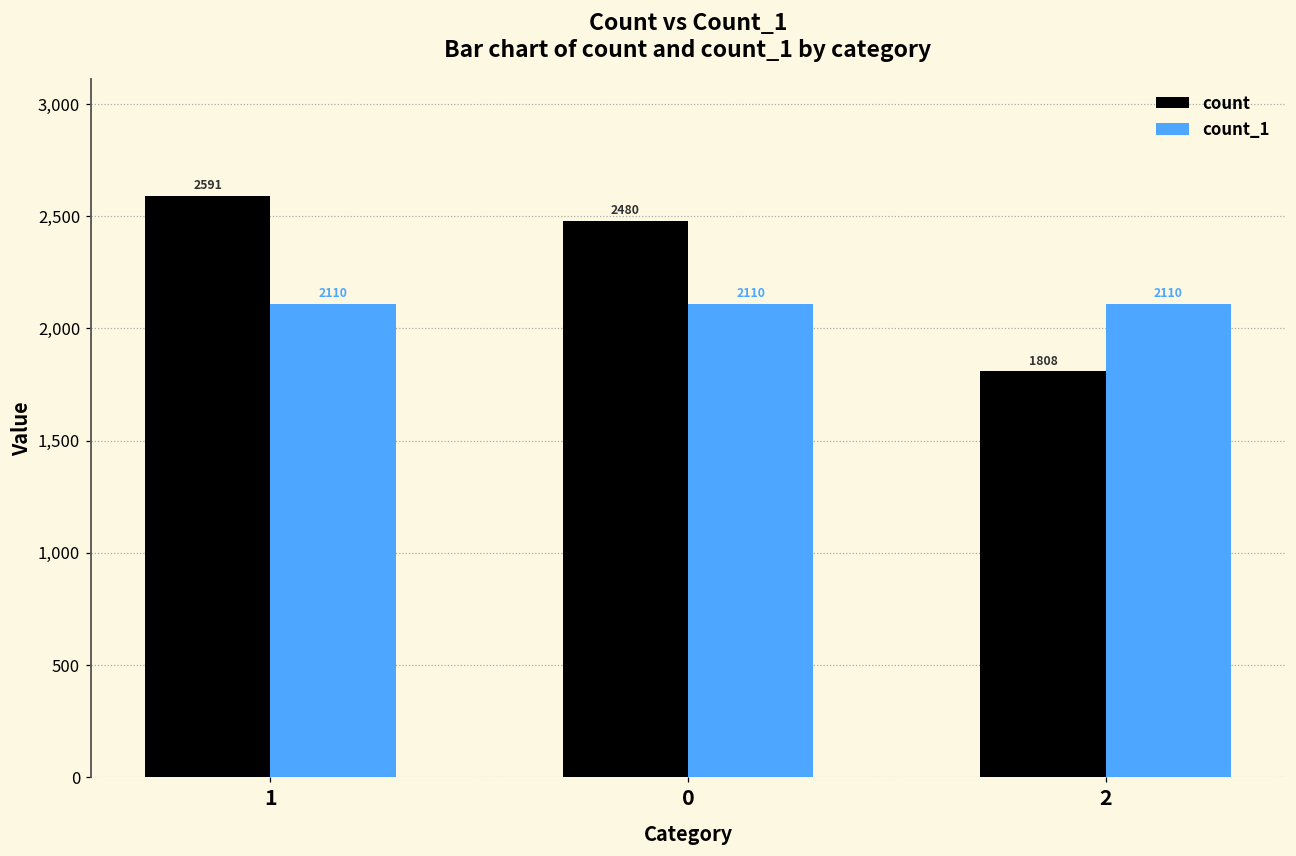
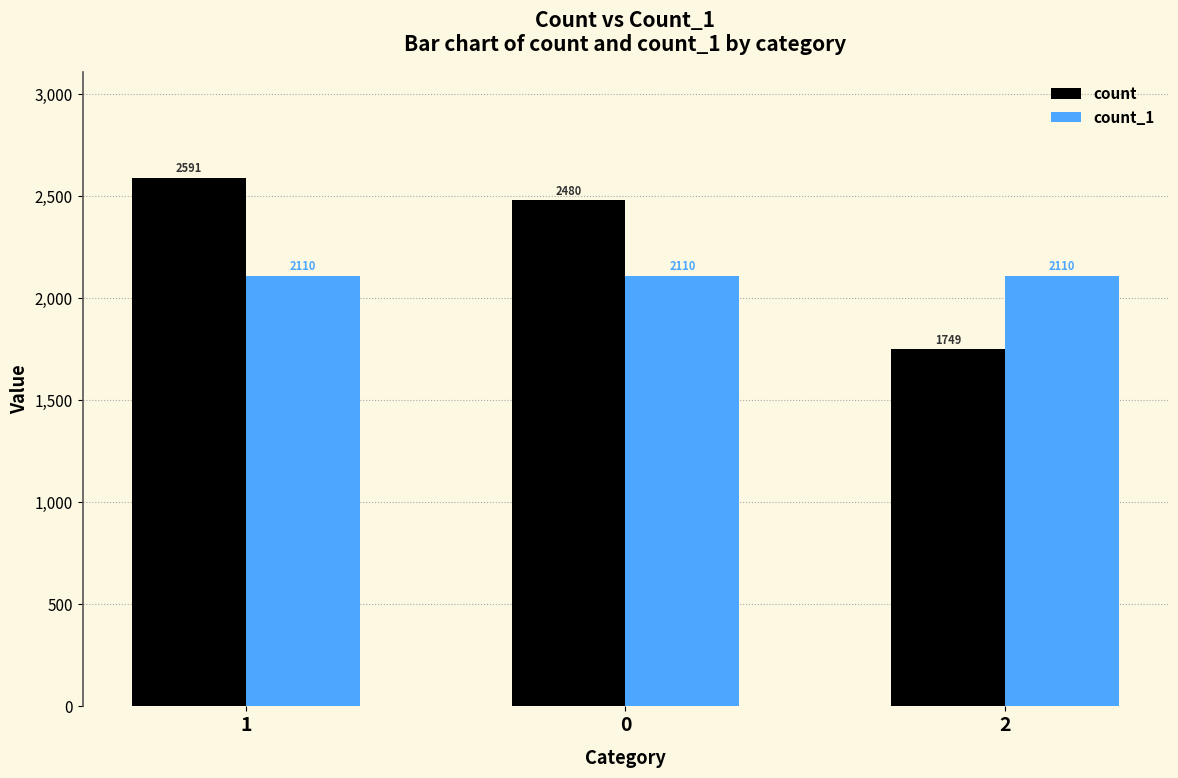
count, 2: 1808 -> 1749
